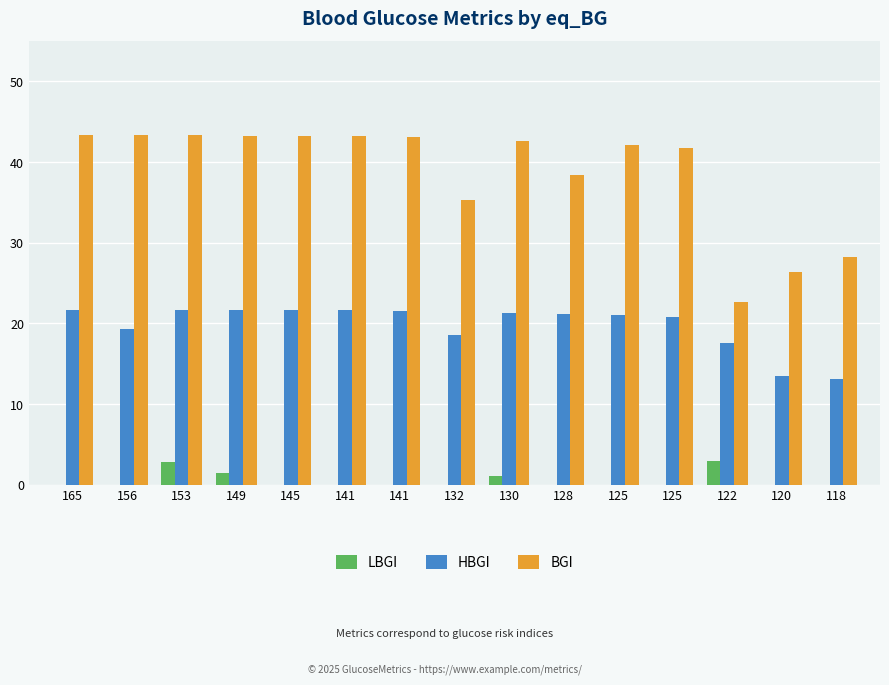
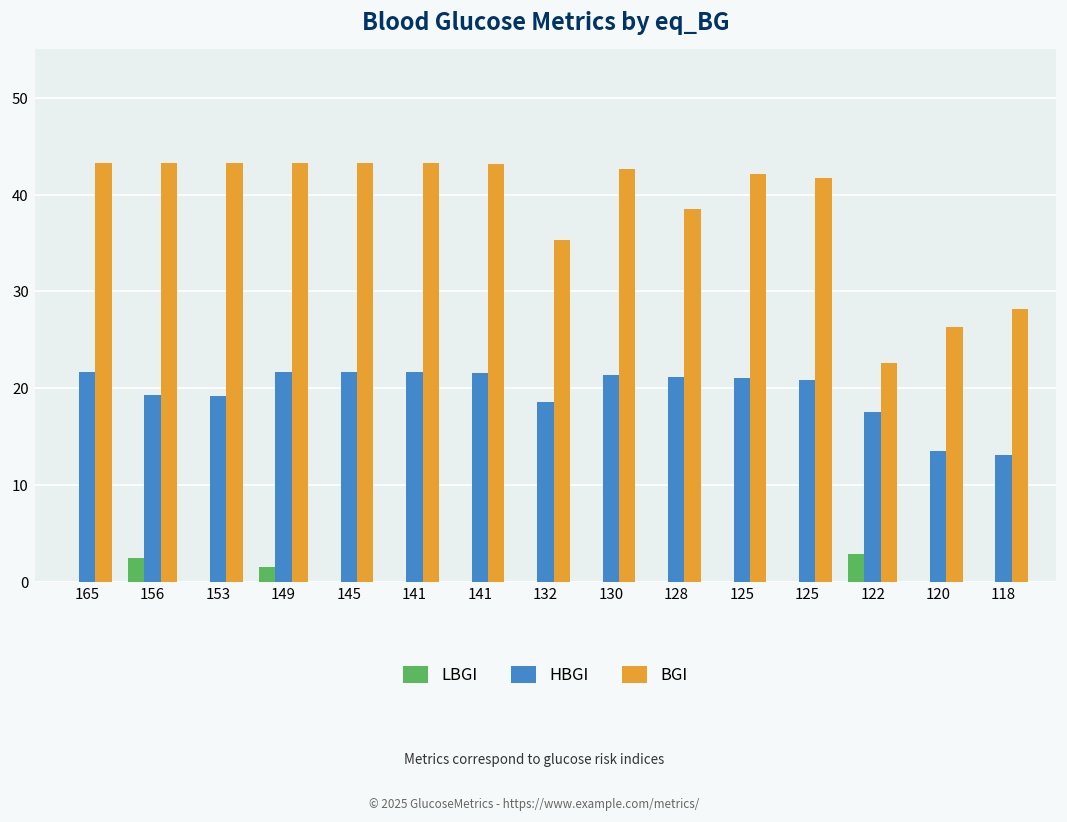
LBGI, 156: 0 -> 3
LBGI, 153: 3 -> 0
HBGI, 153: 22 -> 19
LBGI, 130: 1 -> 0
